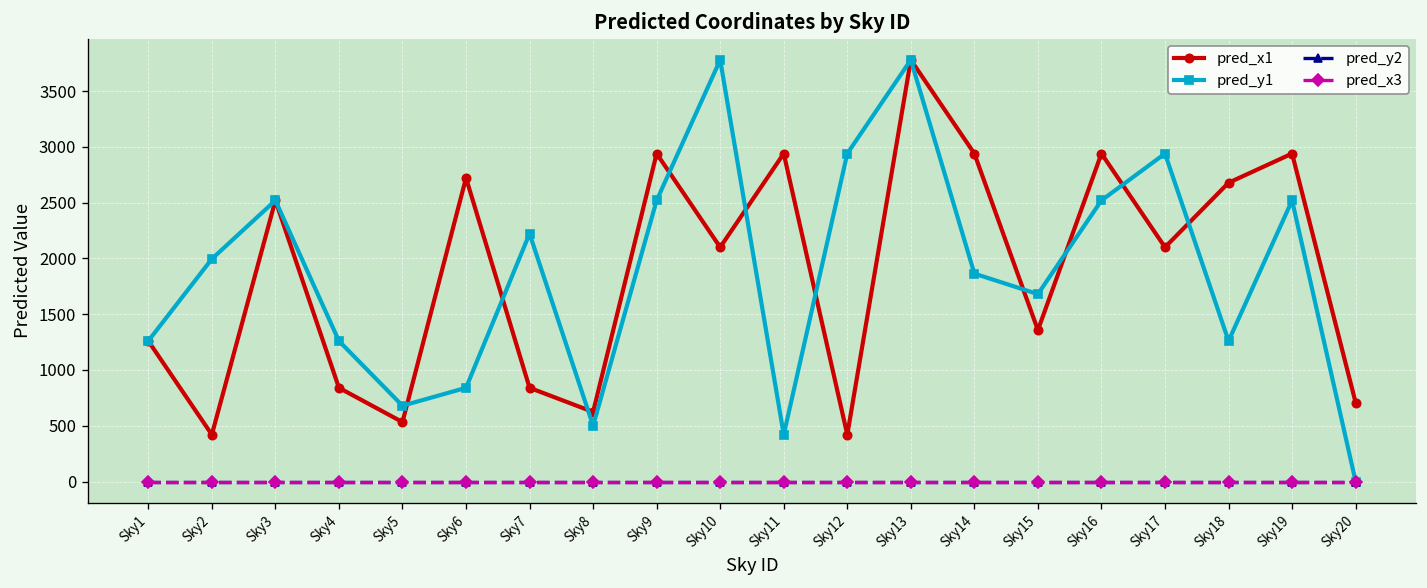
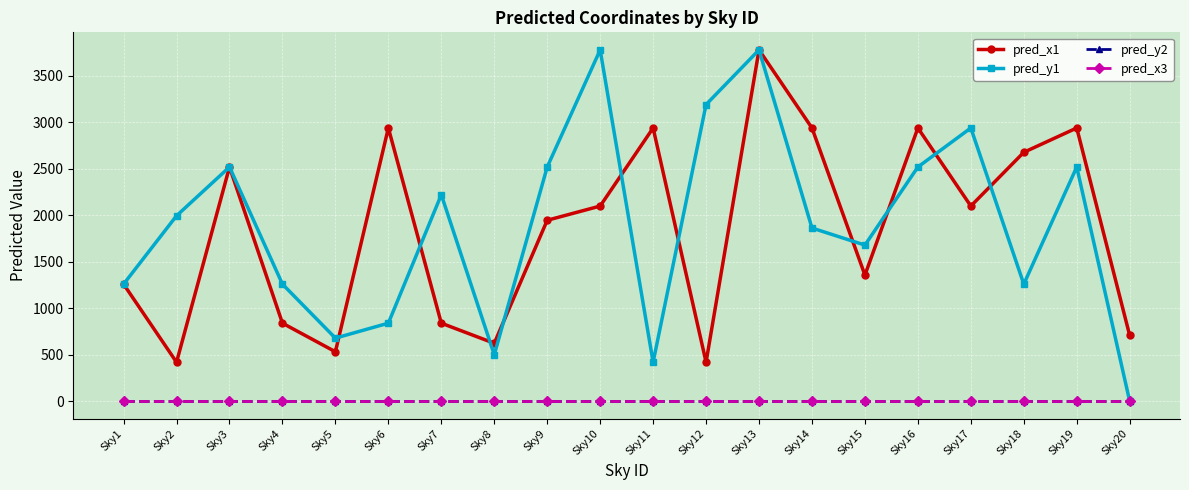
pred_x1, Sky6: 2700 -> 2900
pred_x1, Sky9: 2900 -> 1900
pred_y1, Sky12: 2900 -> 3200
